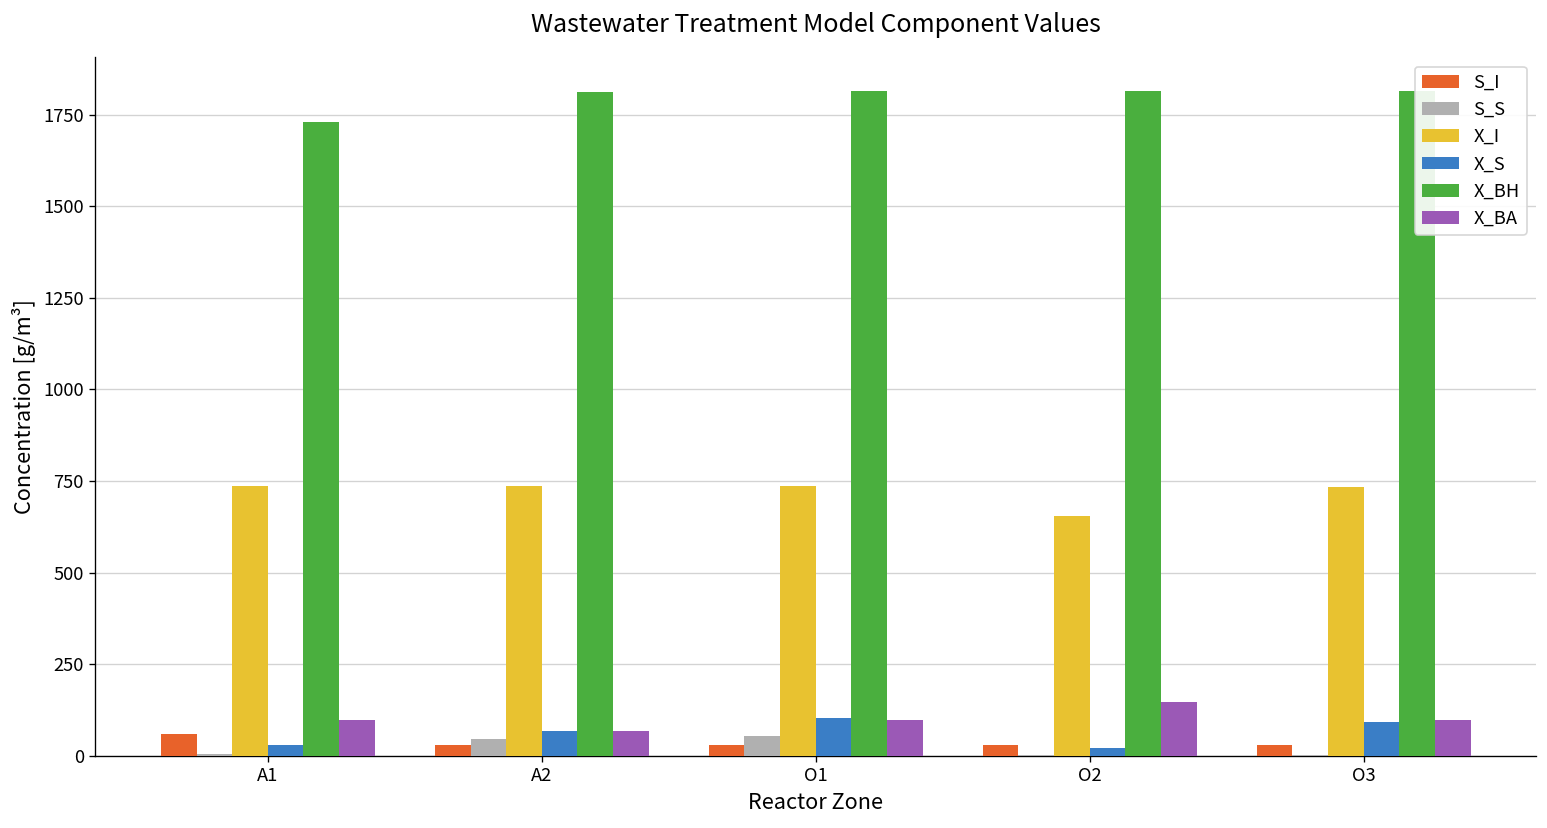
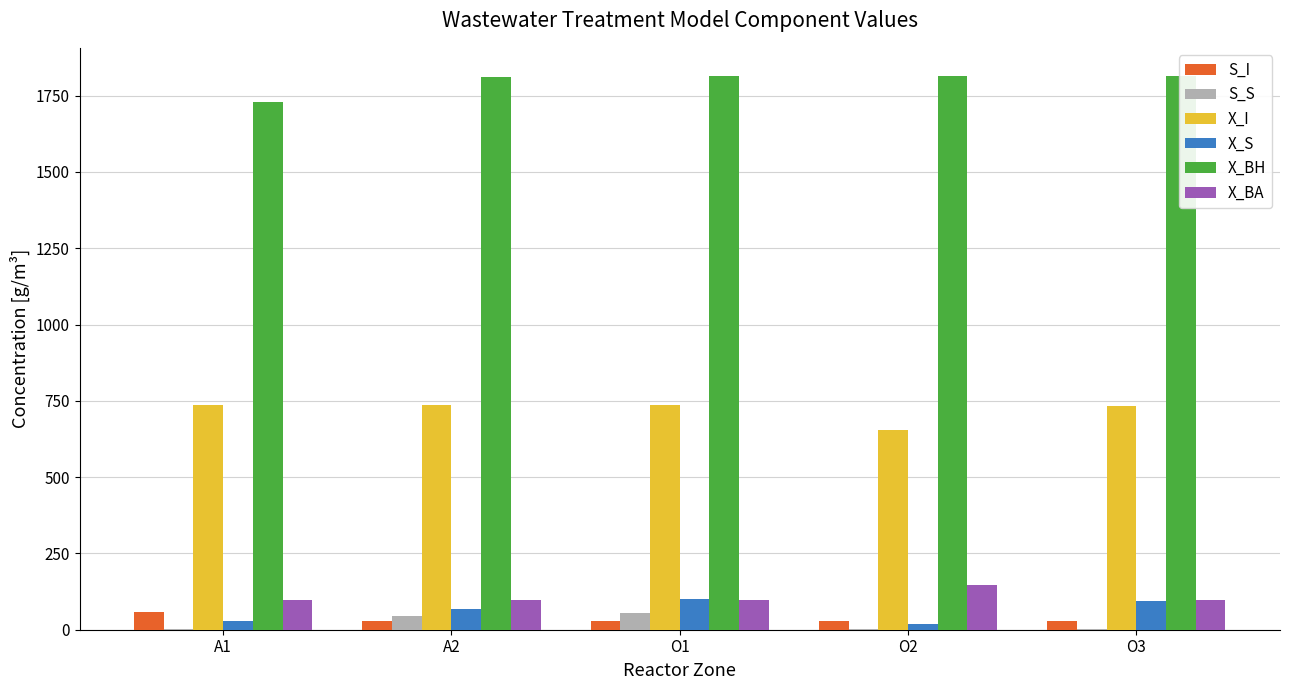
X_BA, A2: 70 -> 100
